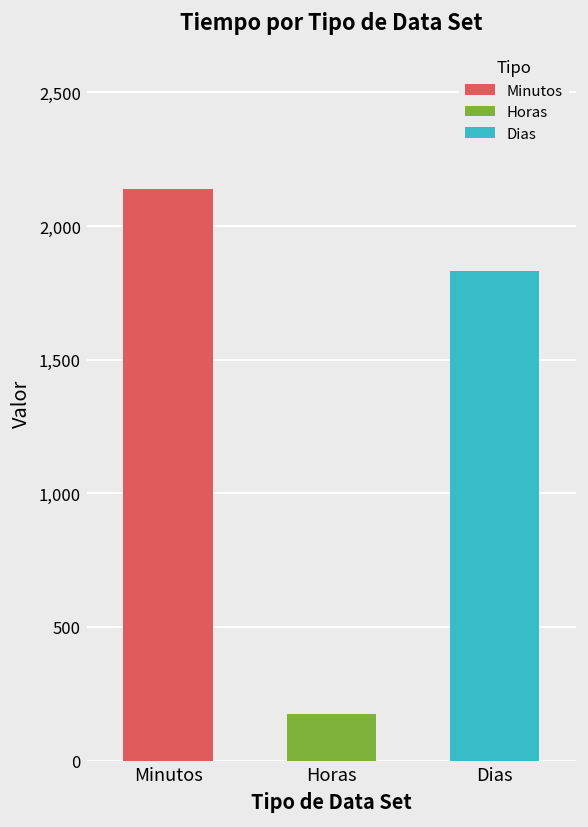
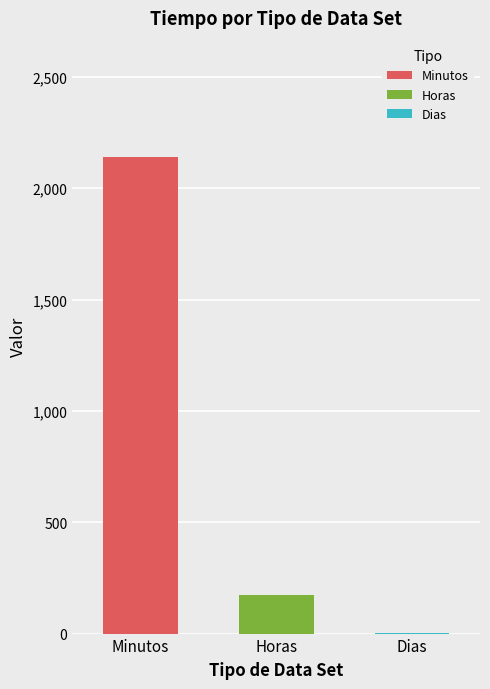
Dias: 1,830 -> 0
